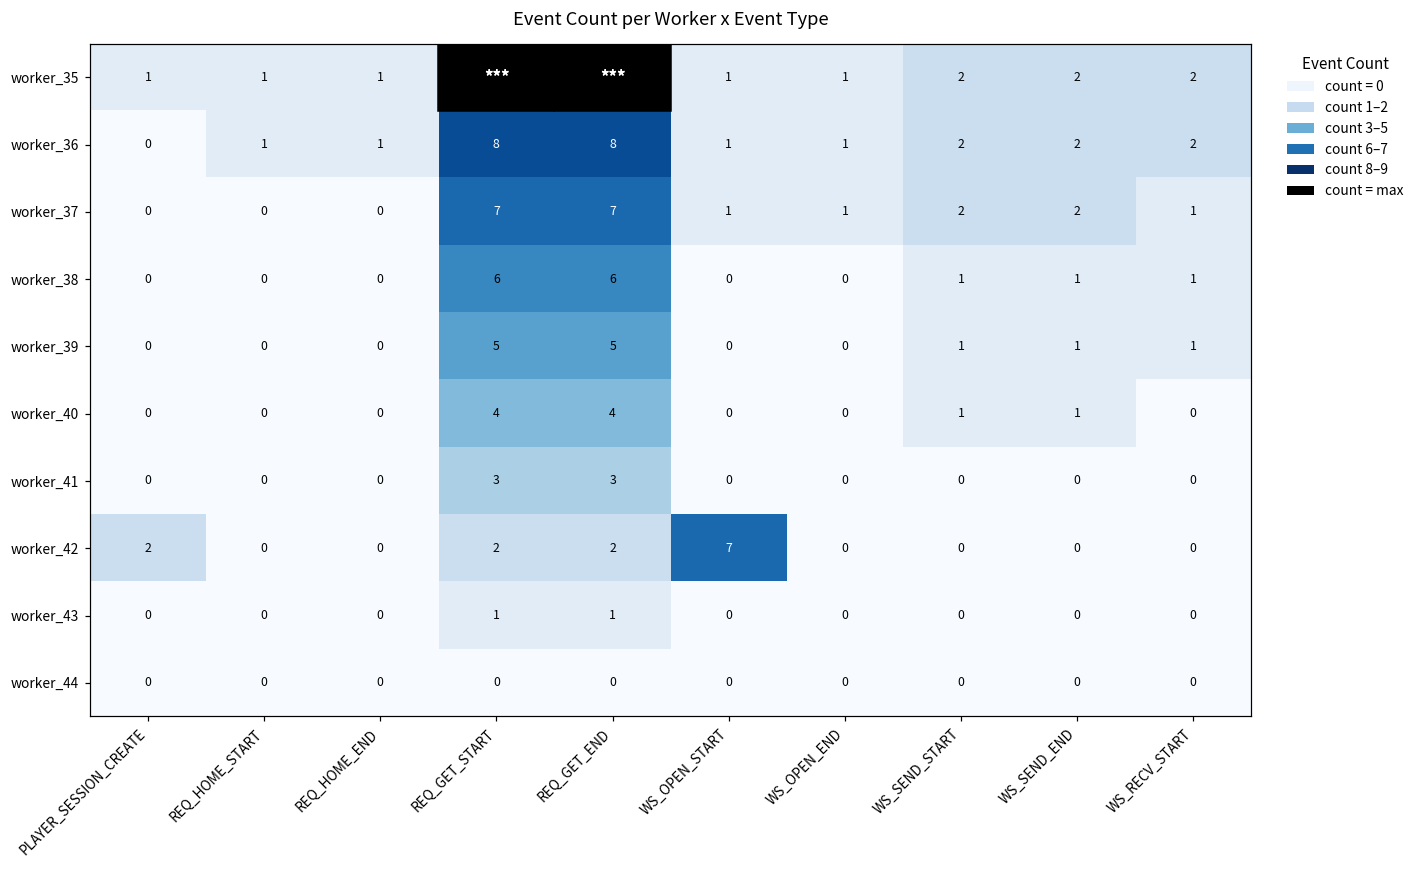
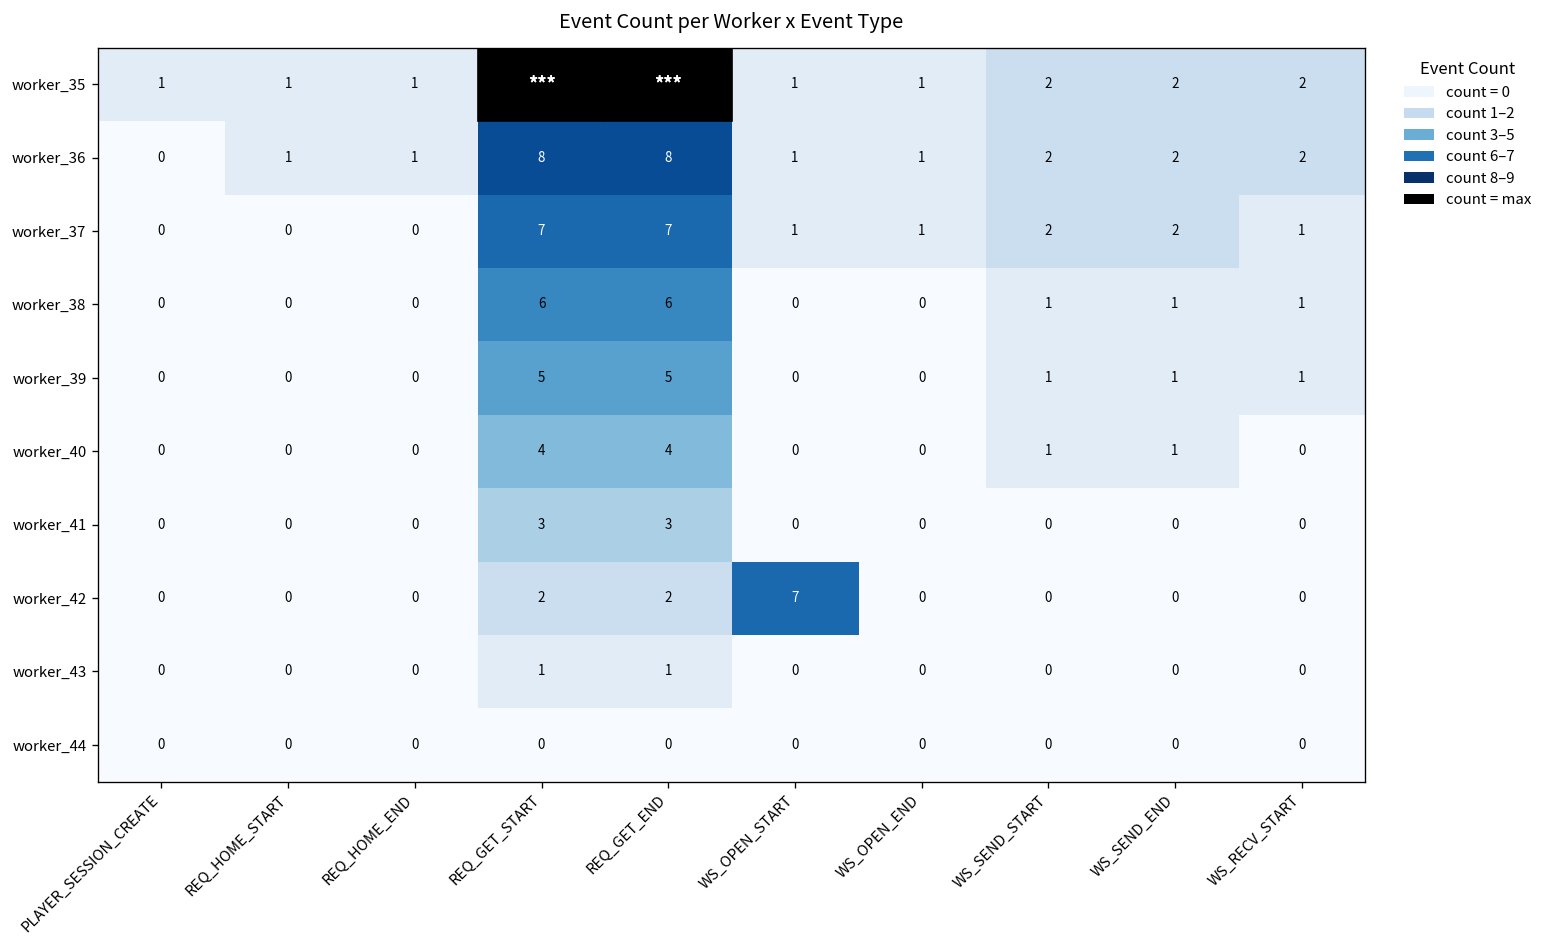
worker_42, PLAYER_SESSION_CREATE: 2 -> 0
